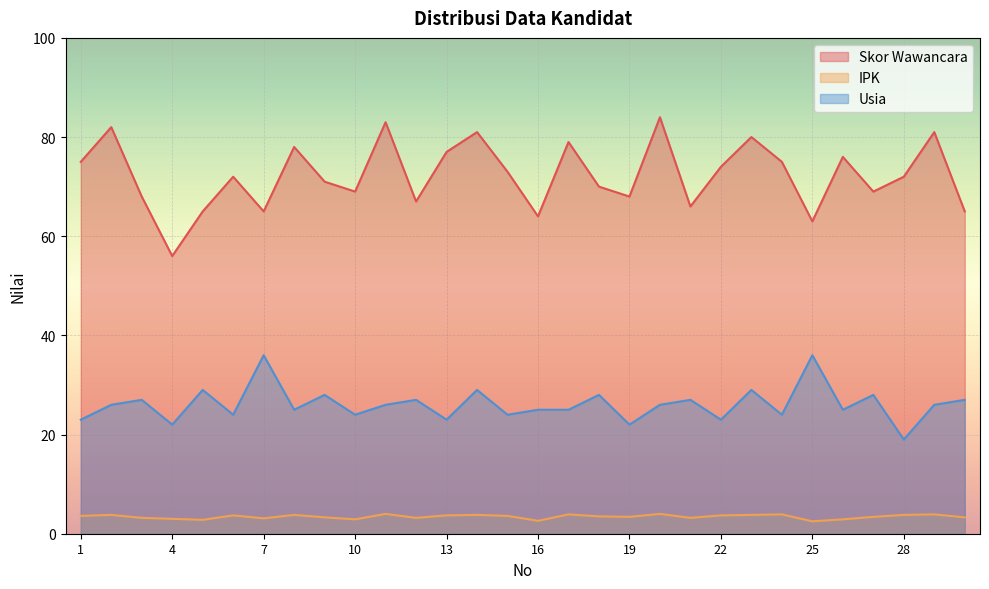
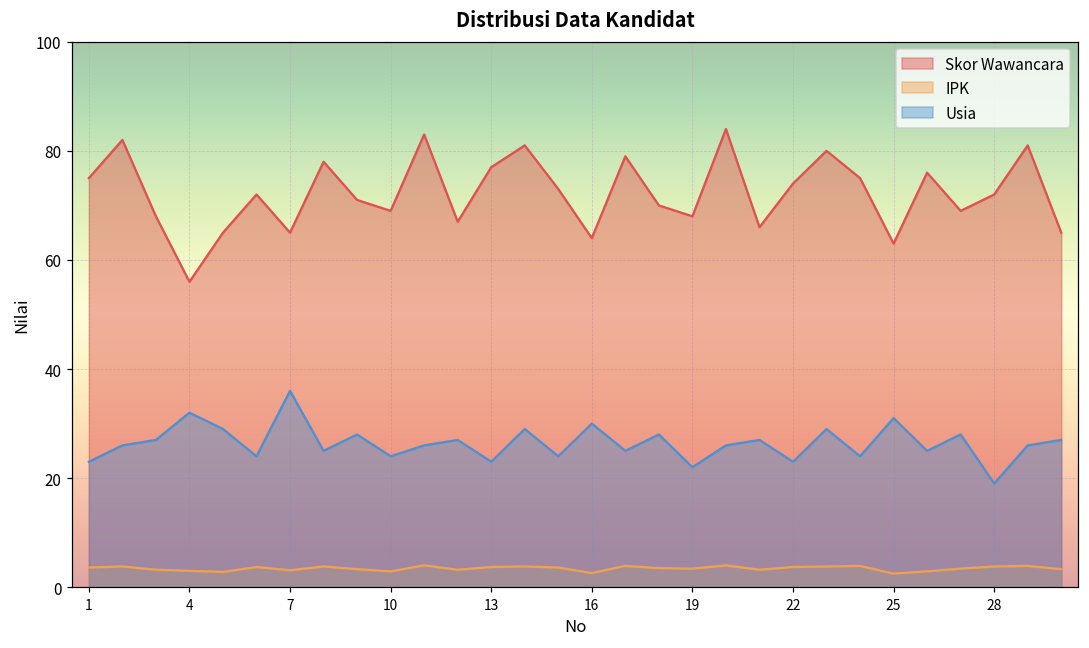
Usia, 4: 22 -> 32
Usia, 16: 25 -> 30
Usia, 25: 36 -> 31
